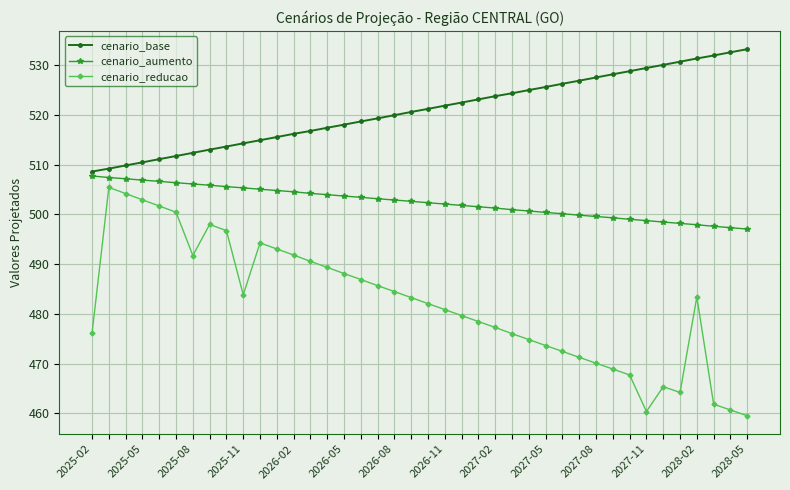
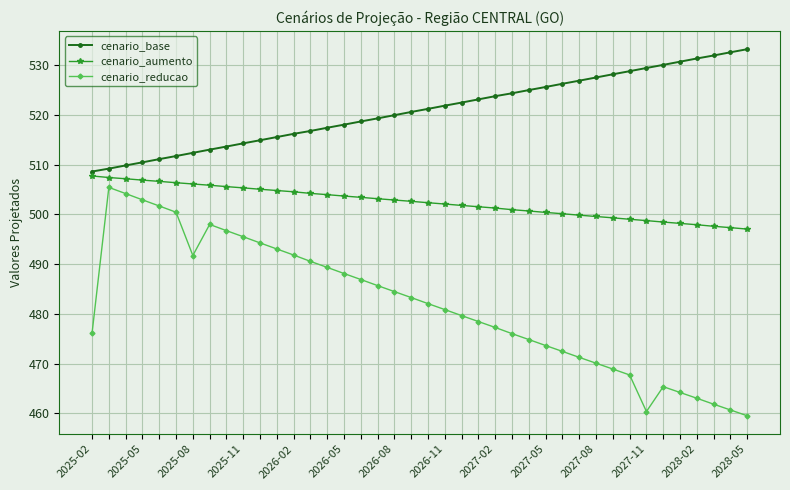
cenario_reducao, 2025-11: 484 -> 495
cenario_reducao, 2028-02: 483 -> 463
